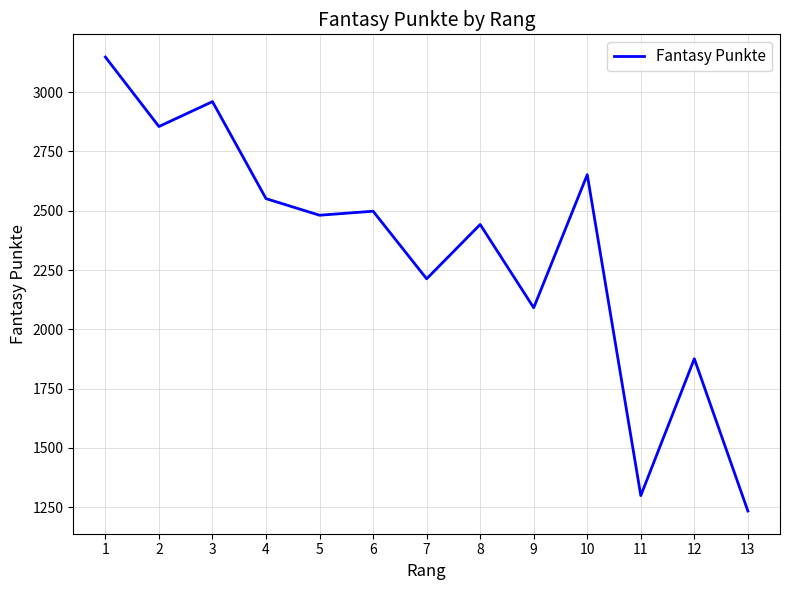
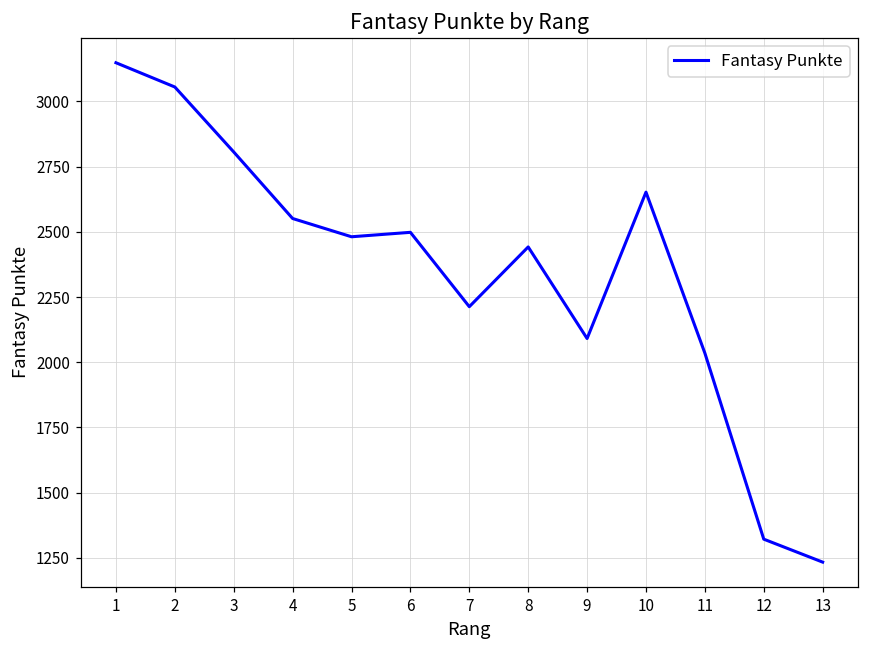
2: 2860 -> 3060
3: 2960 -> 2810
11: 1300 -> 2040
12: 1880 -> 1320
